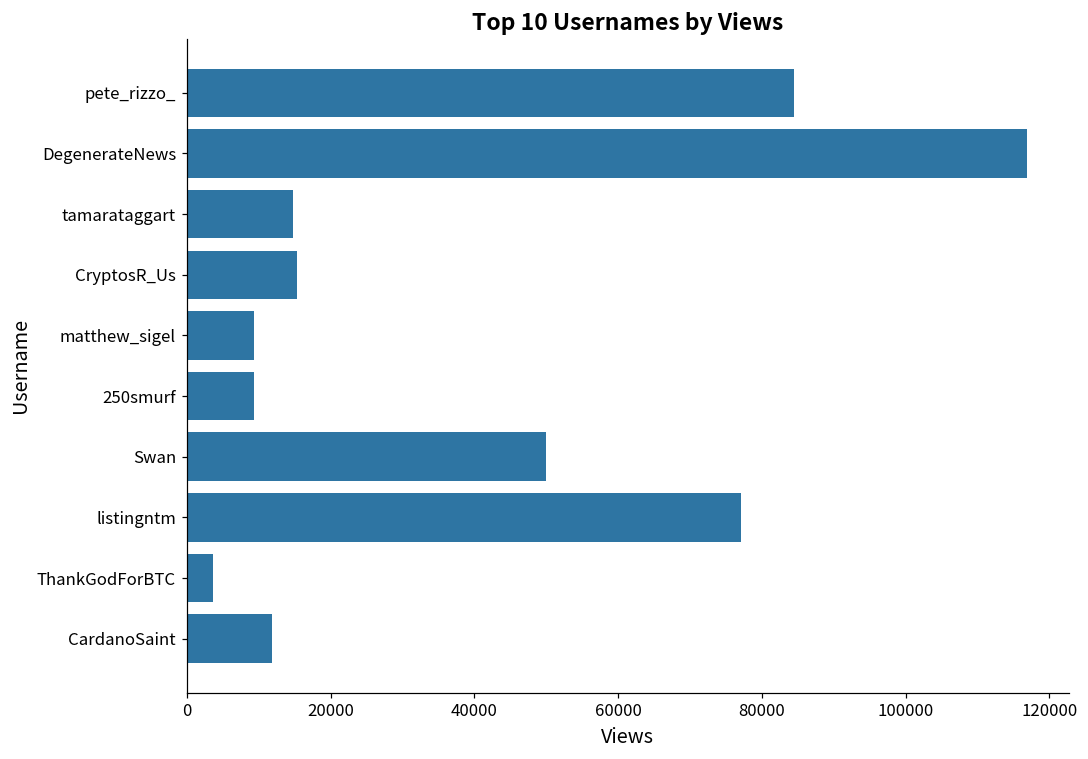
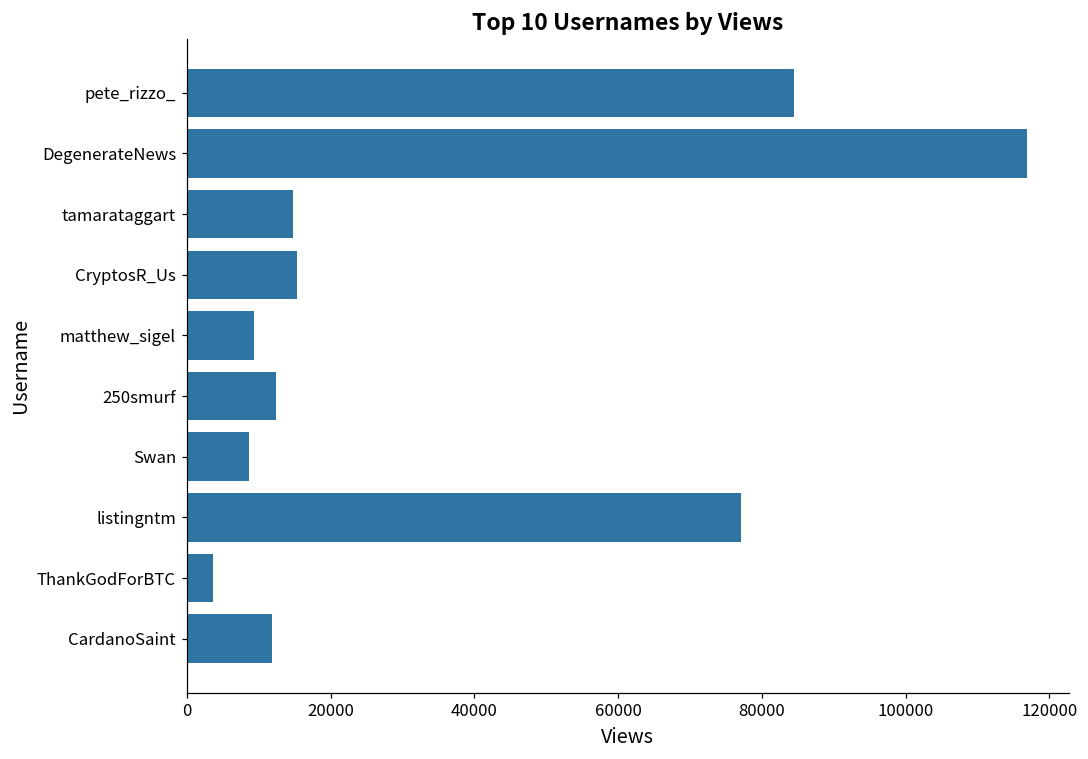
250smurf: 9000 -> 12000
Swan: 50000 -> 9000
